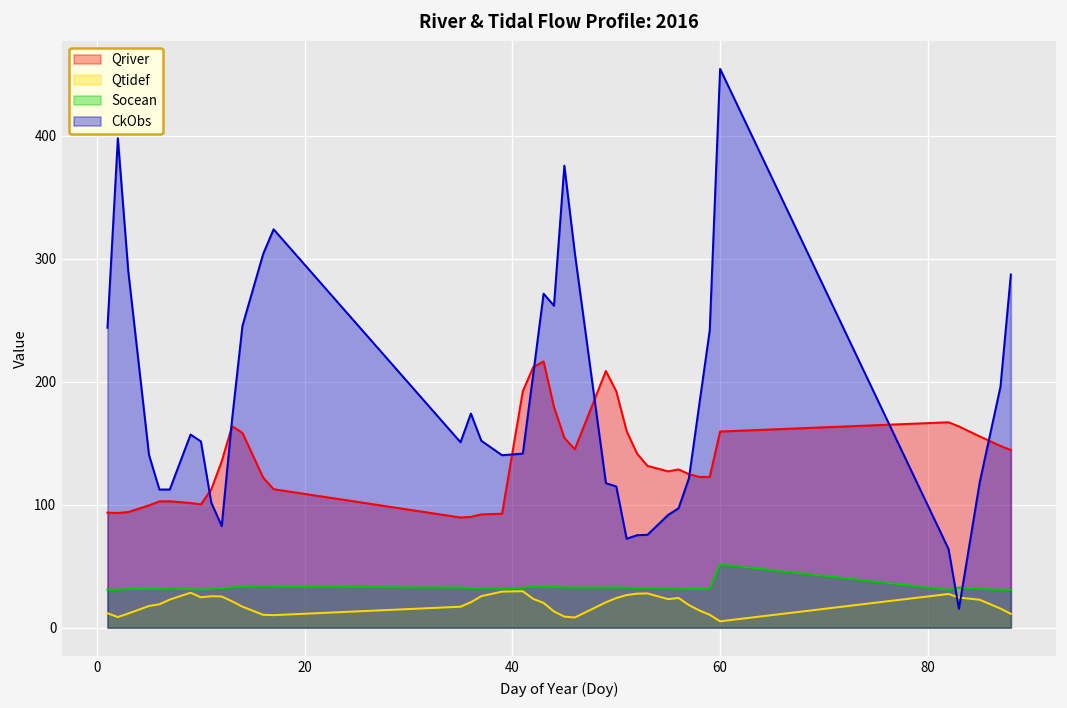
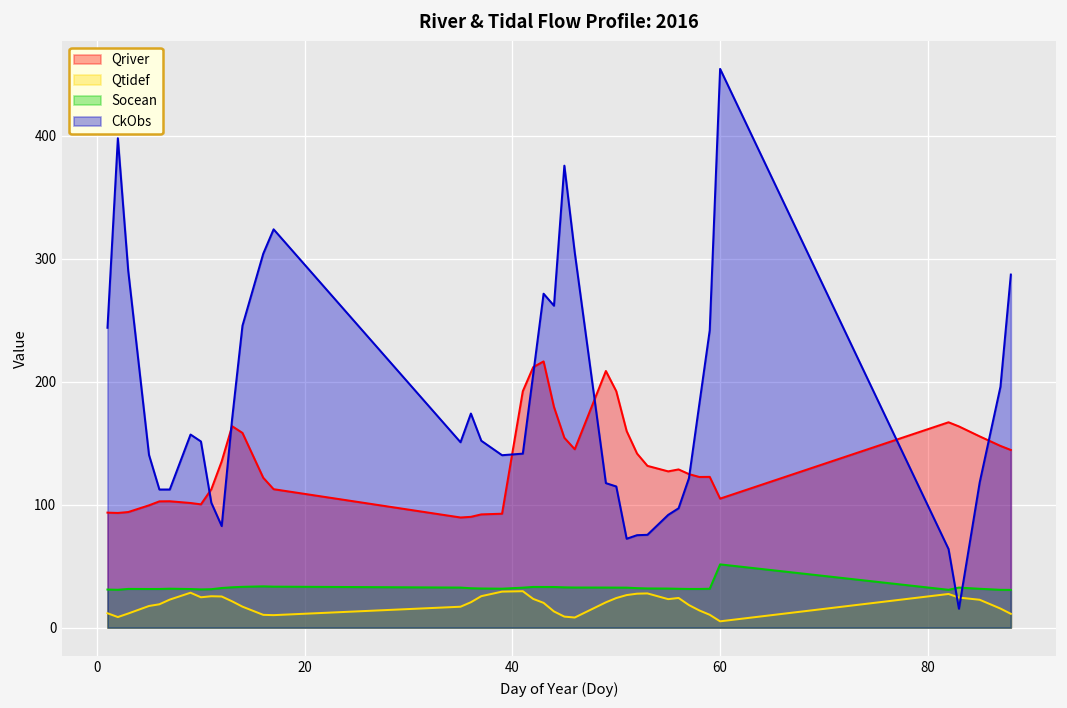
Qriver, 60: 159 -> 105
